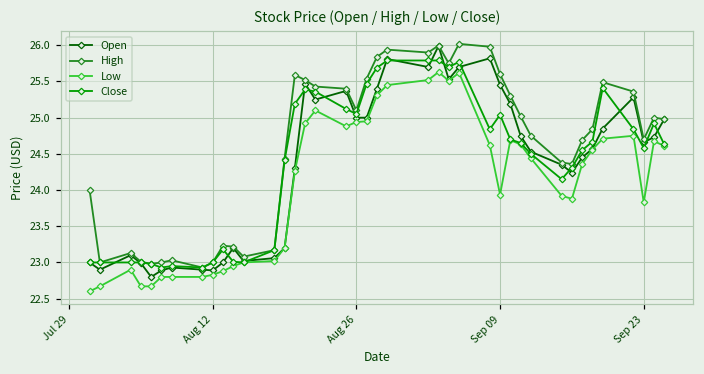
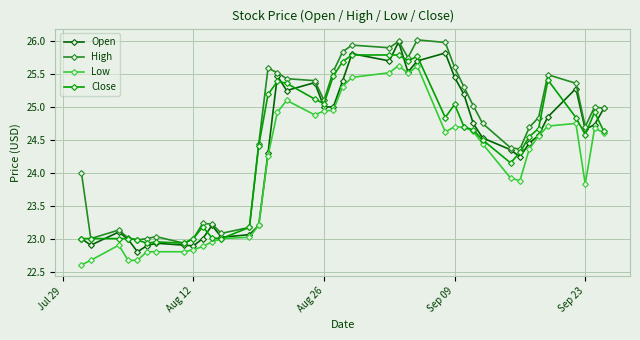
Low, Sep 09: 23.9 -> 24.7
